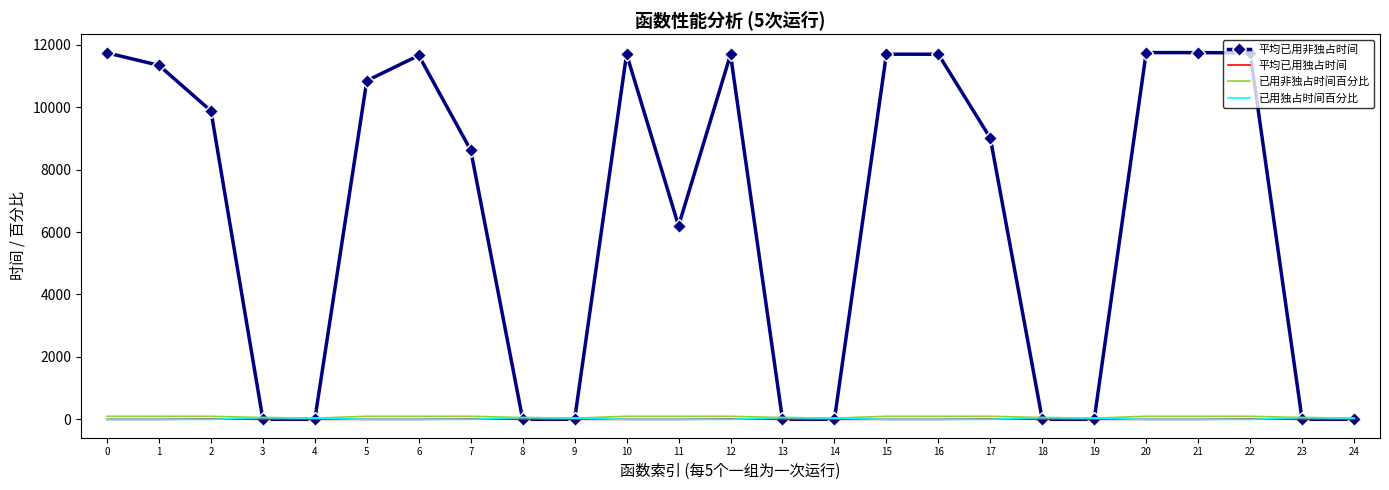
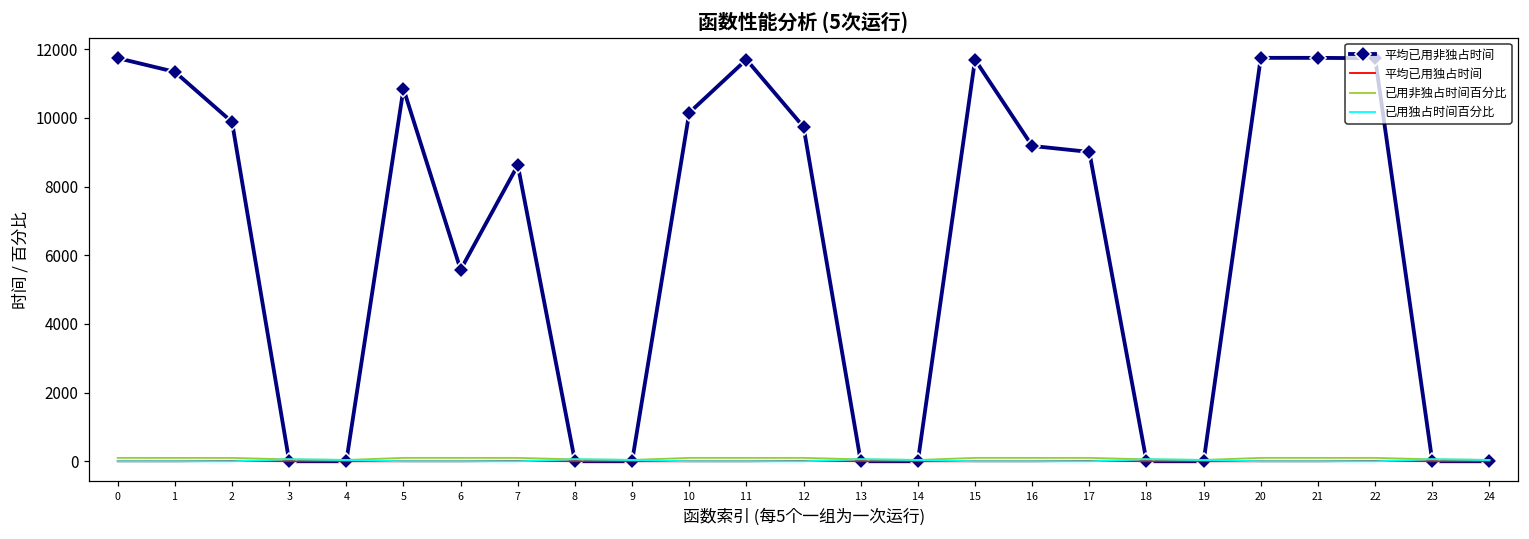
平均已用非独占时间, 6: 11700 -> 5600
平均已用非独占时间, 10: 11700 -> 10100
平均已用非独占时间, 11: 6200 -> 11700
平均已用非独占时间, 12: 11700 -> 9700
平均已用非独占时间, 16: 11700 -> 9200
